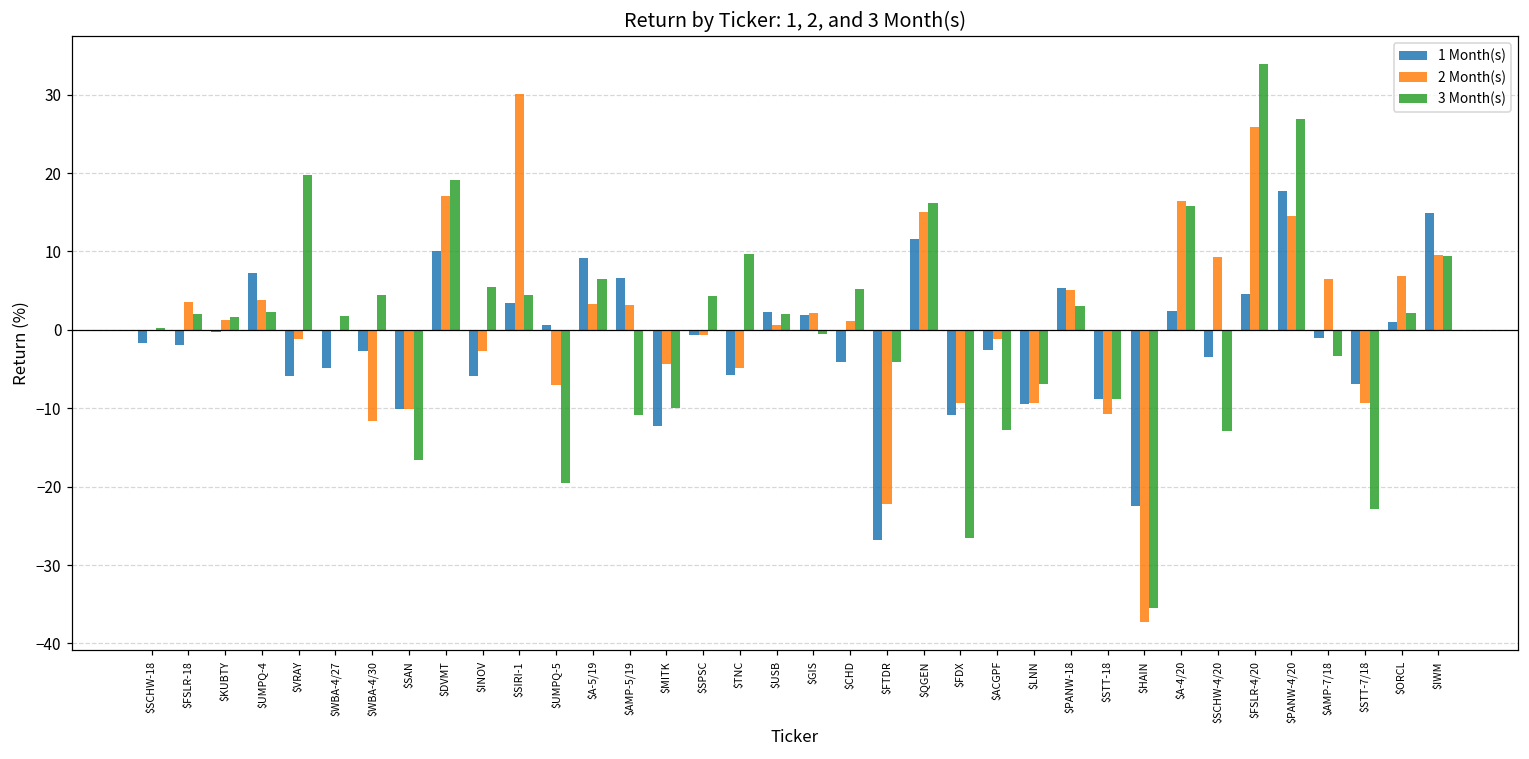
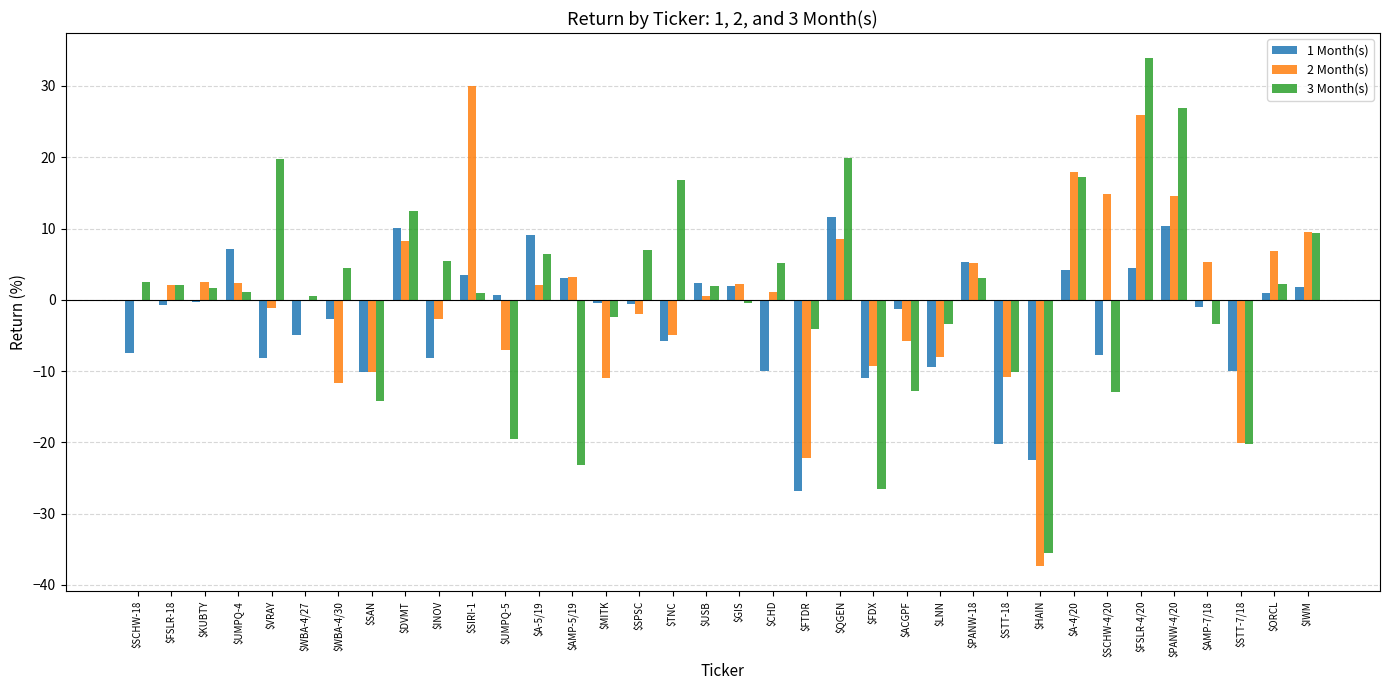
1 Month(s), $SCHW-18: -2 -> -7
3 Month(s), $SCHW-18: 0 -> 3
1 Month(s), $FSLR-18: -2 -> -1
2 Month(s), $FSLR-18: 4 -> 2
2 Month(s), $KUBTY: 1 -> 3
2 Month(s), $UMPQ-4: 4 -> 2
3 Month(s), $UMPQ-4: 2 -> 1
1 Month(s), $VRAY: -6 -> -8
3 Month(s), $WBA-4/27: 2 -> 1
3 Month(s), $SAN: -17 -> -14
2 Month(s), $DVMT: 17 -> 8
3 Month(s), $DVMT: 19 -> 12
1 Month(s), $INOV: -6 -> -8
3 Month(s), $SIRI-1: 4 -> 1
2 Month(s), $A-5/19: 3 -> 2
1 Month(s), $AMP-5/19: 7 -> 3
3 Month(s), $AMP-5/19: -11 -> -23
1 Month(s), $MITK: -12 -> 0
2 Month(s), $MITK: -4 -> -11
3 Month(s), $MITK: -10 -> -2
2 Month(s), $SPSC: -1 -> -2
3 Month(s), $SPSC: 4 -> 7
3 Month(s), $TNC: 10 -> 17
1 Month(s), $CHD: -4 -> -10
2 Month(s), $QGEN: 15 -> 9
3 Month(s), $QGEN: 16 -> 20
1 Month(s), $ACGPF: -3 -> -1
2 Month(s), $ACGPF: -1 -> -6
2 Month(s), $LNN: -9 -> -8
3 Month(s), $LNN: -7 -> -3
1 Month(s), $STT-18: -9 -> -20
3 Month(s), $STT-18: -9 -> -10
1 Month(s), $A-4/20: 2 -> 4
2 Month(s), $A-4/20: 16 -> 18
3 Month(s), $A-4/20: 16 -> 17
1 Month(s), $SCHW-4/20: -3 -> -8
2 Month(s), $SCHW-4/20: 9 -> 15
1 Month(s), $PANW-4/20: 18 -> 10
2 Month(s), $AMP-7/18: 6 -> 5
1 Month(s), $STT-7/18: -7 -> -10
2 Month(s), $STT-7/18: -9 -> -20
3 Month(s), $STT-7/18: -23 -> -20
1 Month(s), $IWM: 15 -> 2
